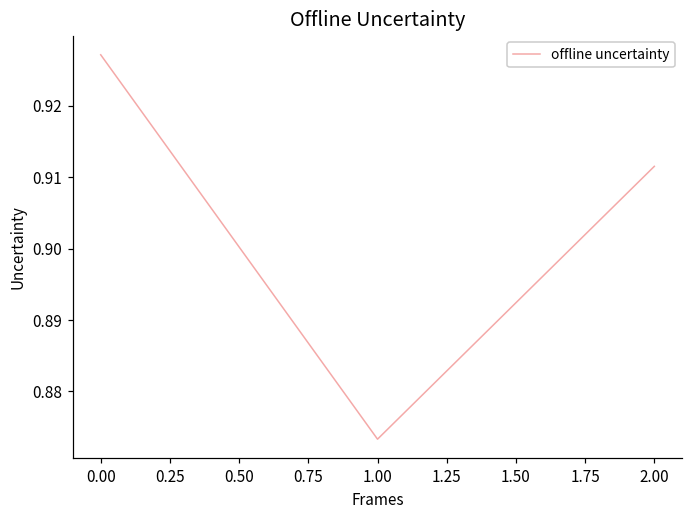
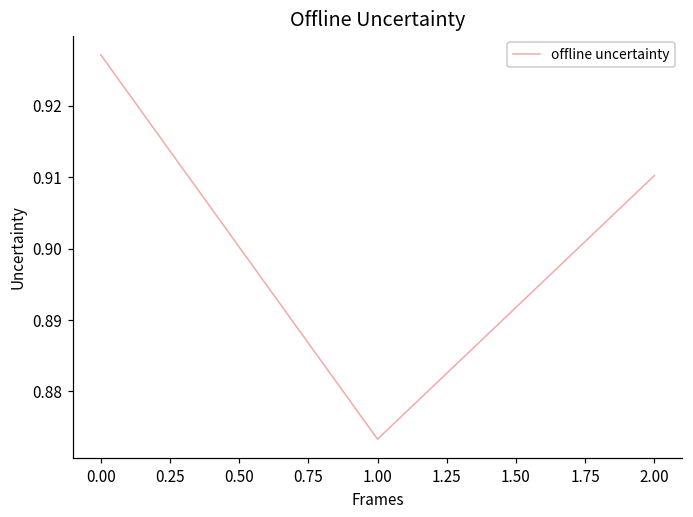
2.00: 0.912 -> 0.910
